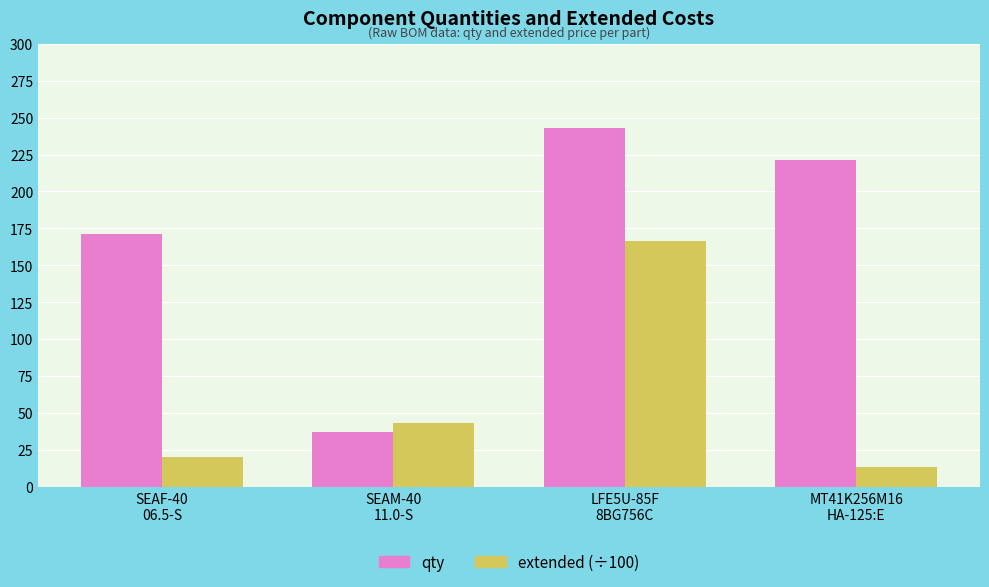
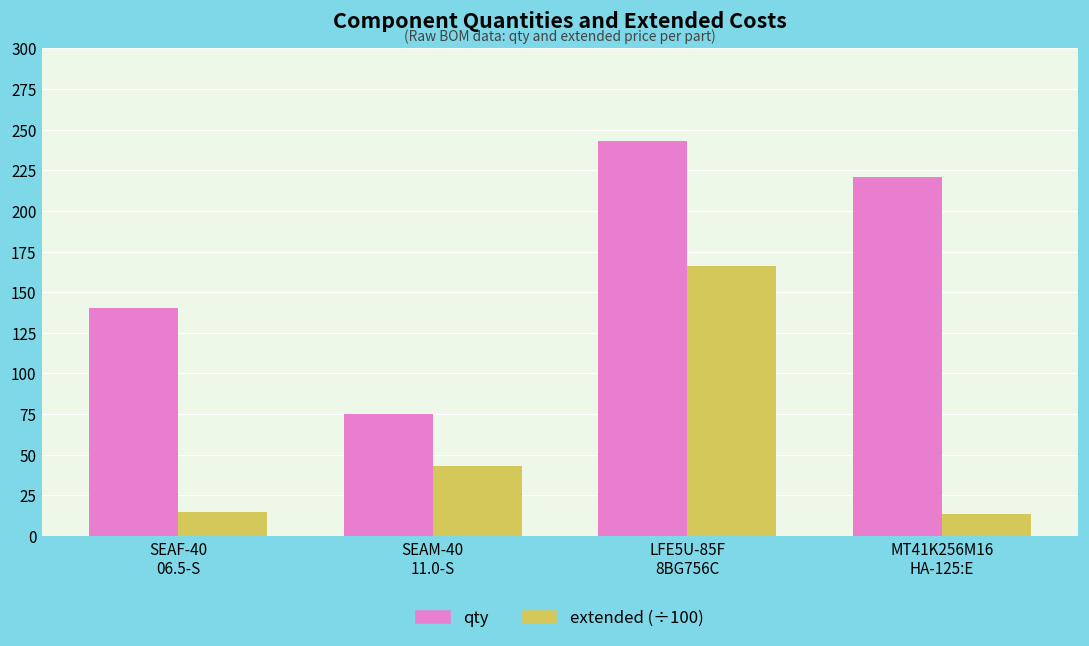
qty, SEAF-40 06.5-S: 171 -> 140
extended (÷100), SEAF-40 06.5-S: 20 -> 14
qty, SEAM-40 11.0-S: 37 -> 75
